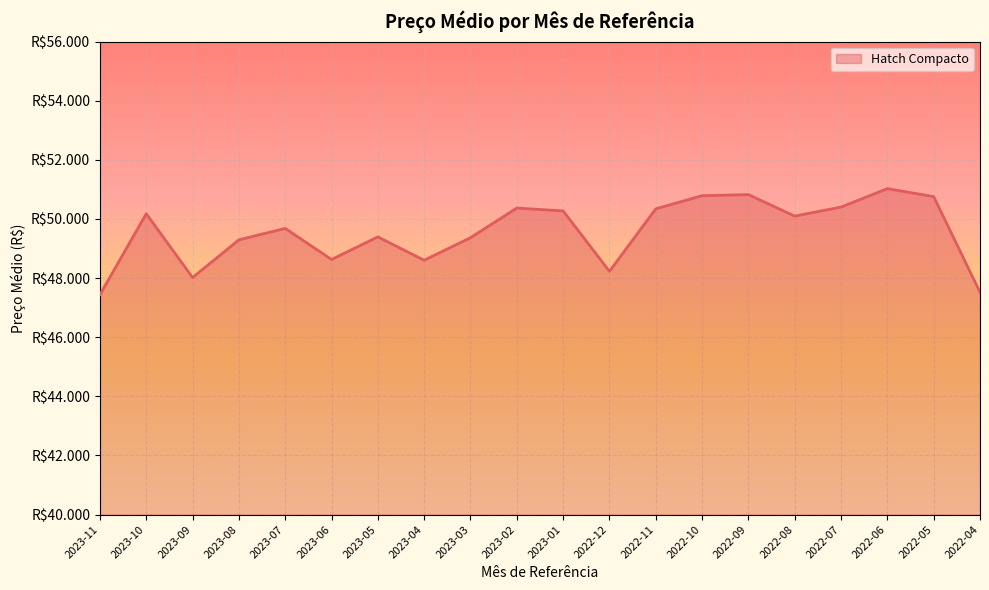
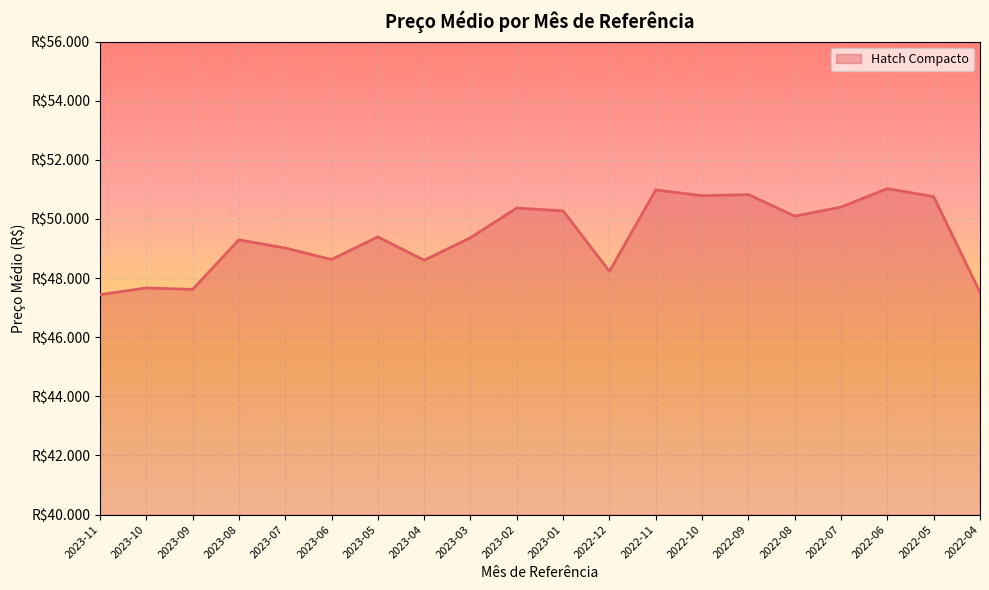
2023-10: R$50.2 -> R$47.7
2023-09: R$48.0 -> R$47.6
2023-07: R$49.7 -> R$49.0
2022-11: R$50.3 -> R$51.0
